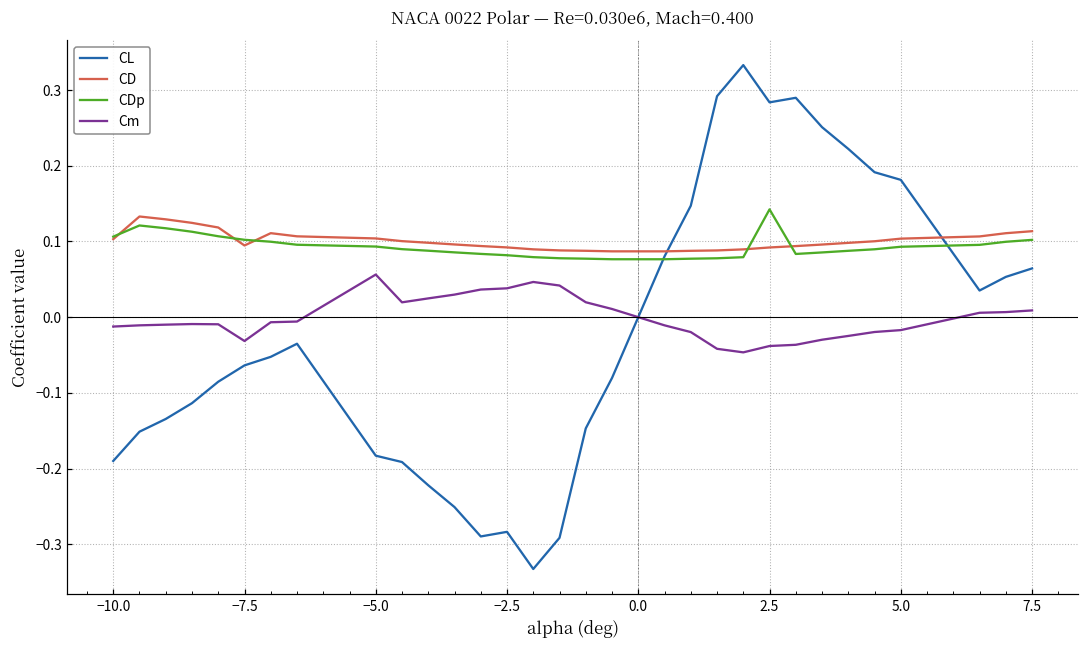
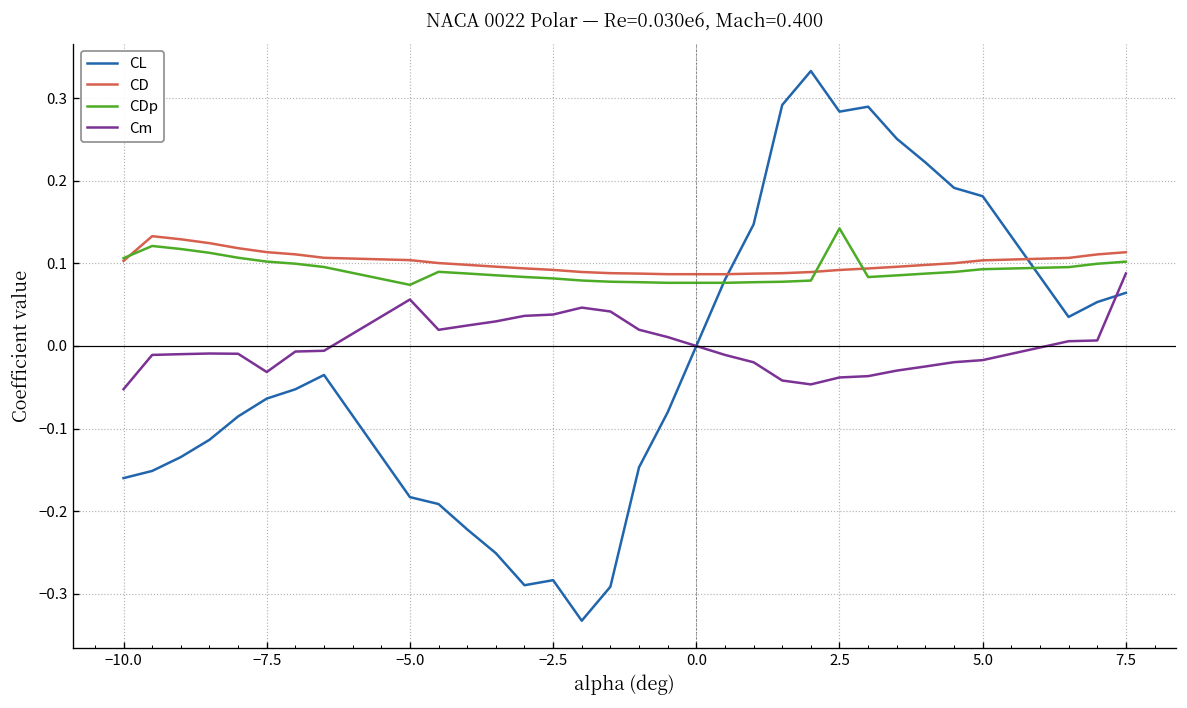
CL, −10.0: -0.19 -> -0.16
Cm, −10.0: -0.01 -> -0.05
CD, −7.5: 0.09 -> 0.11
CDp, −5.0: 0.09 -> 0.07
Cm, 7.5: 0.01 -> 0.09
